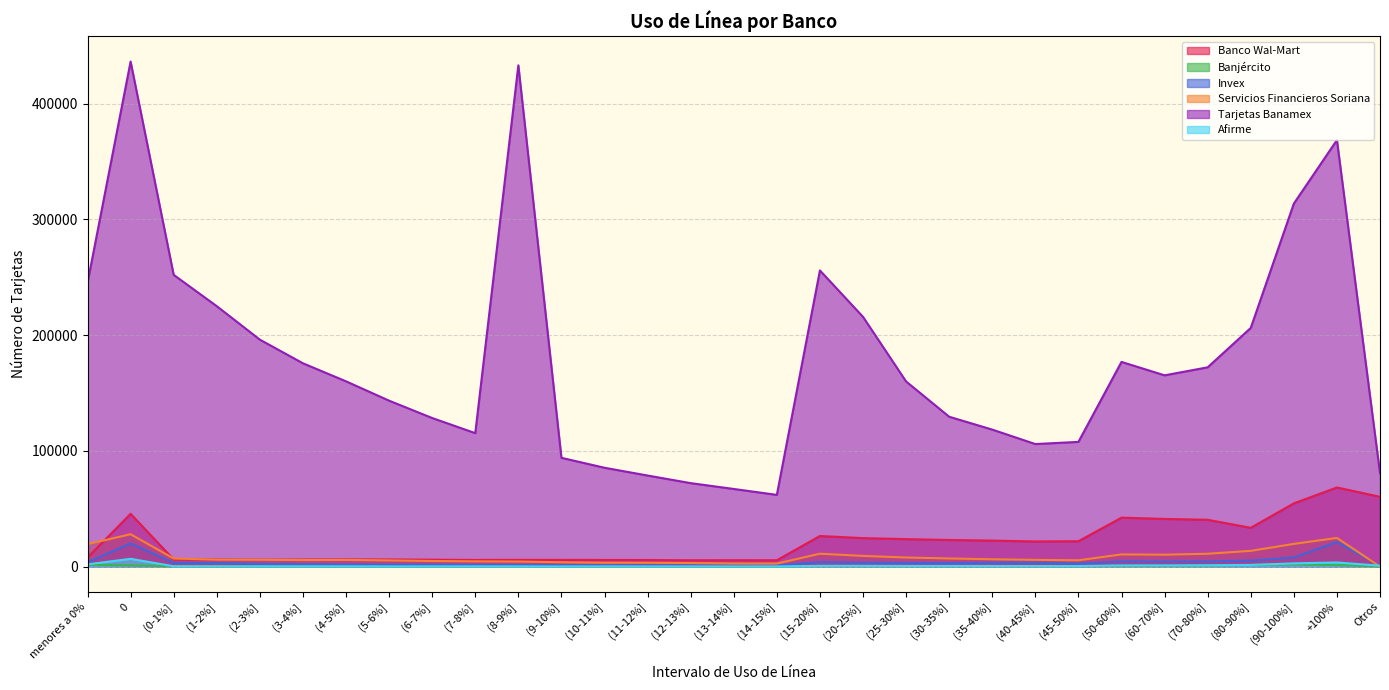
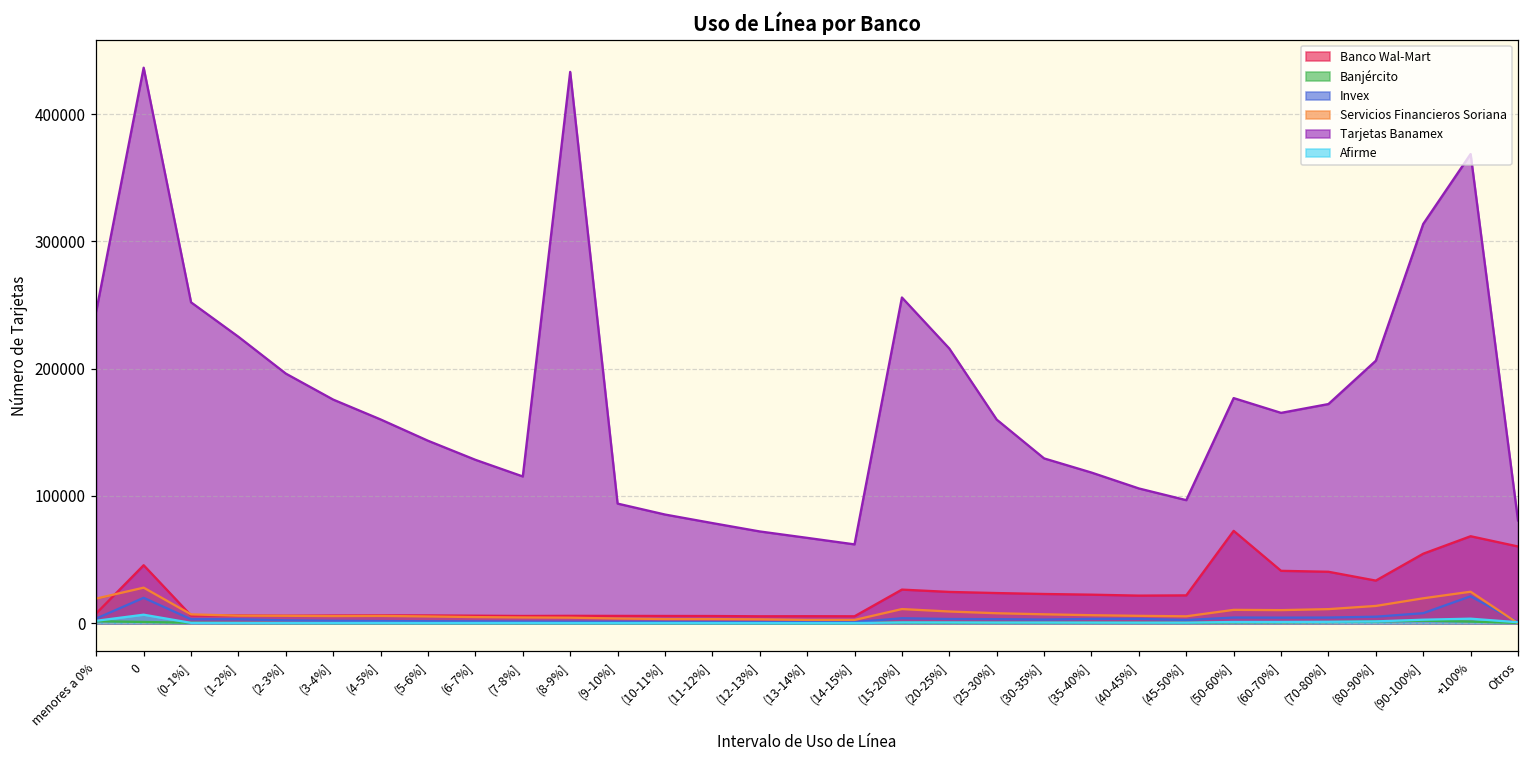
Tarjetas Banamex, (45-50%]: 108000 -> 97000
Banco Wal-Mart, (50-60%]: 42000 -> 73000
